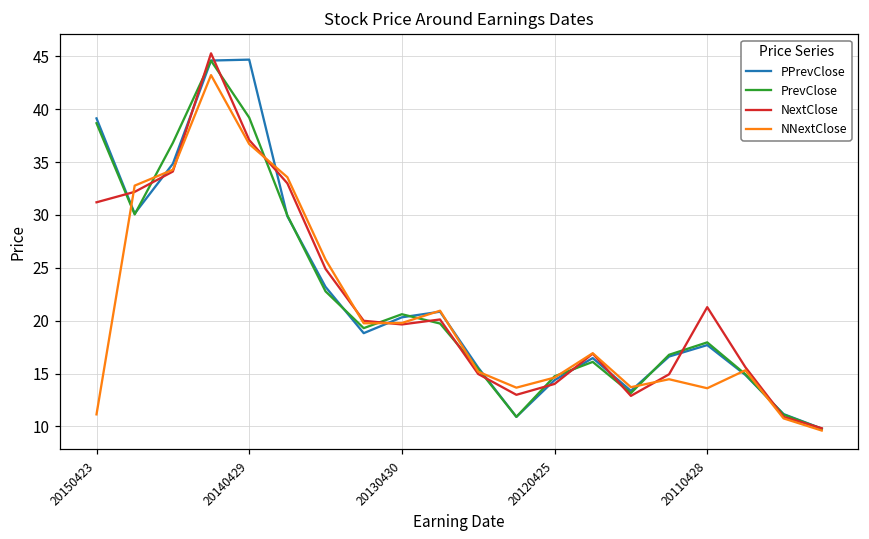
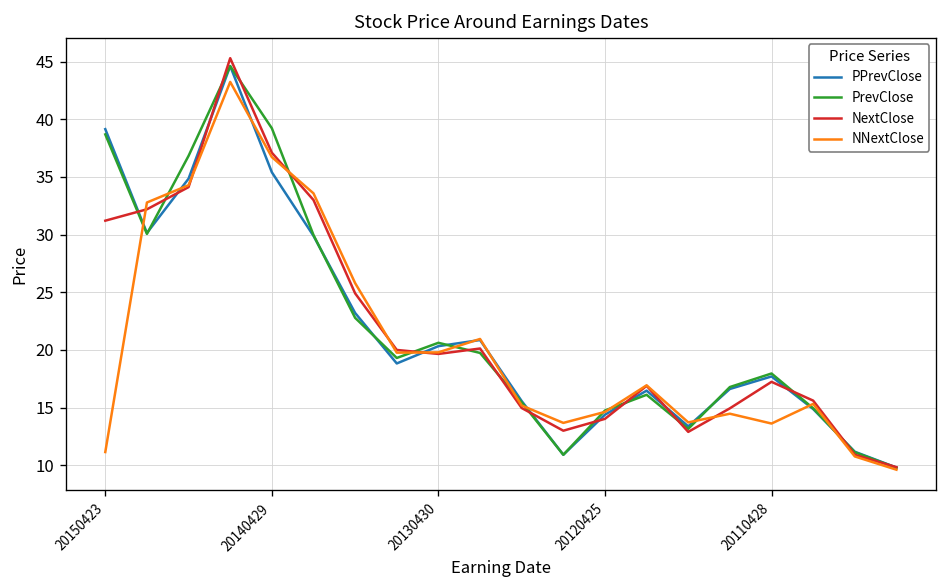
PPrevClose, 20140429: 45 -> 35
NextClose, 20110428: 21 -> 17
